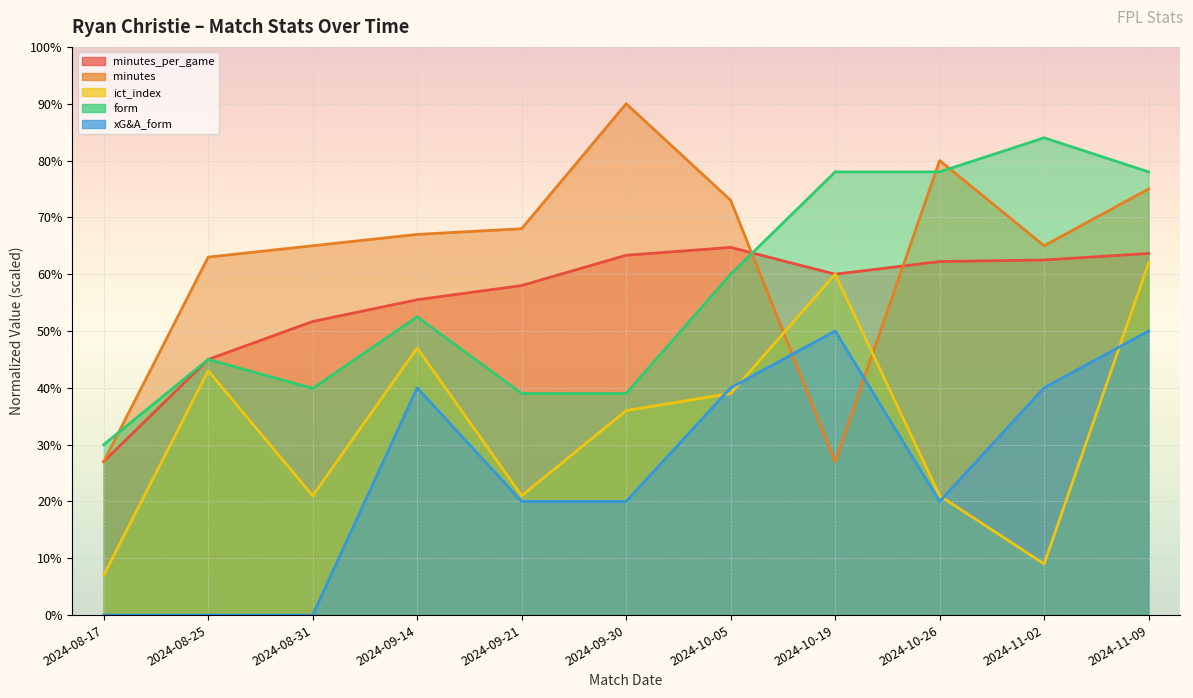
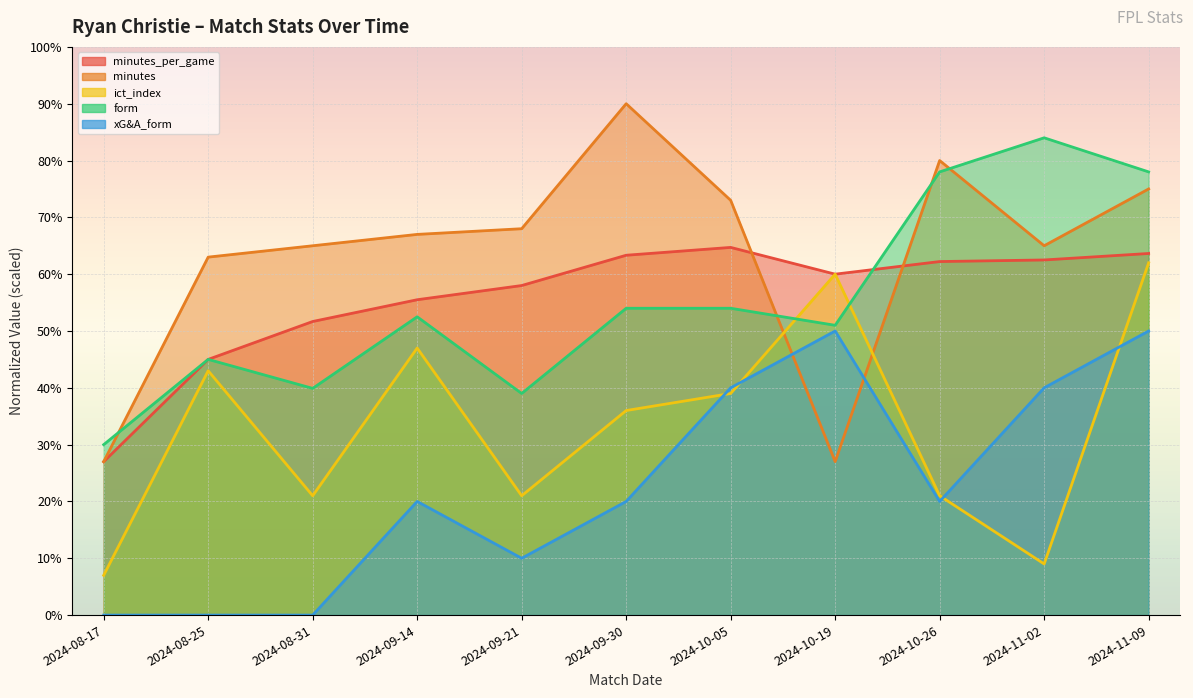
xG&A_form, 2024-09-14: 40% -> 20%
xG&A_form, 2024-09-21: 20% -> 10%
form, 2024-09-30: 39% -> 54%
form, 2024-10-05: 60% -> 54%
form, 2024-10-19: 78% -> 51%
